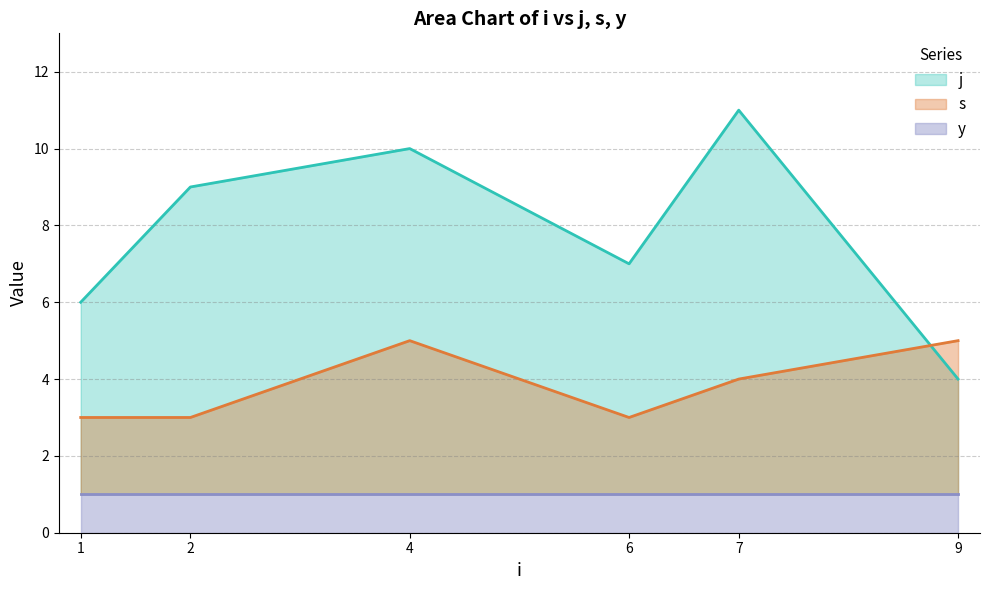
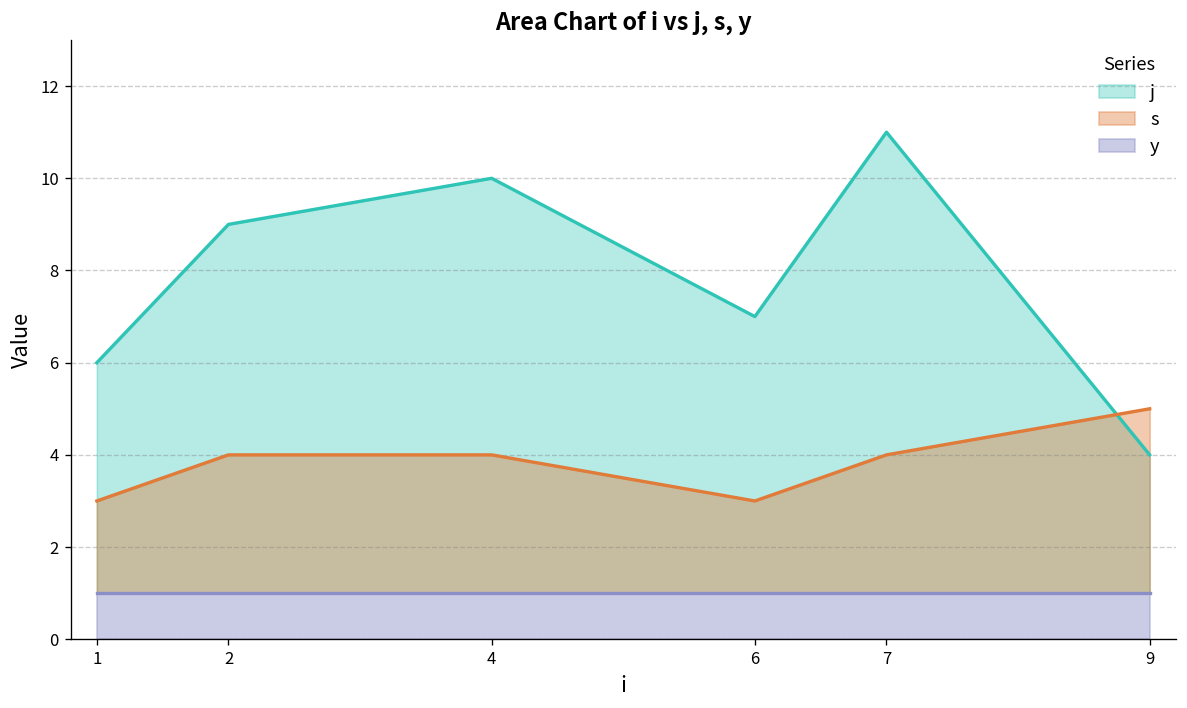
s, 2: 3 -> 4
s, 4: 5 -> 4
